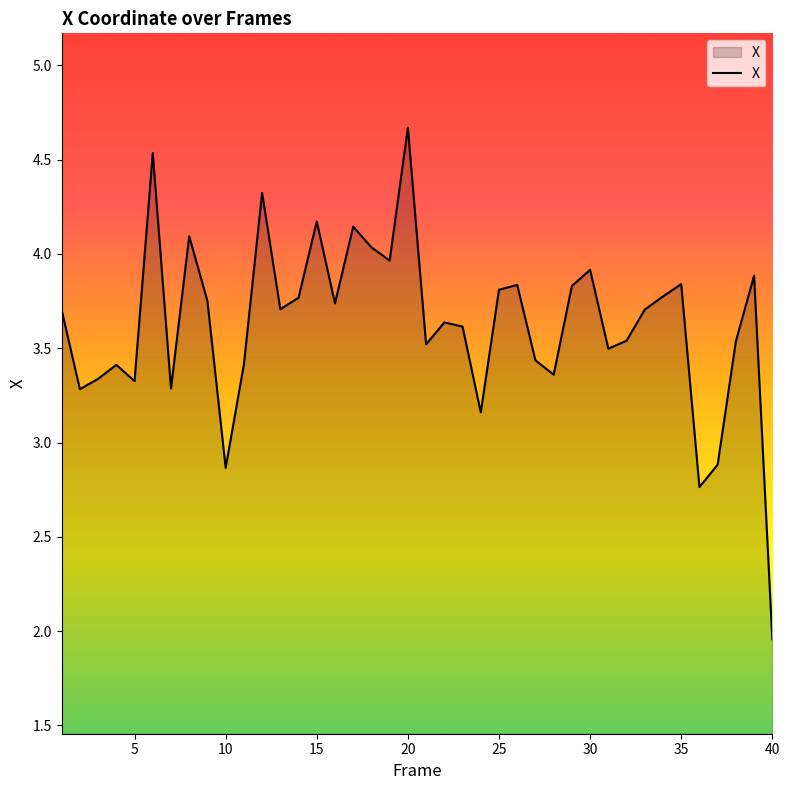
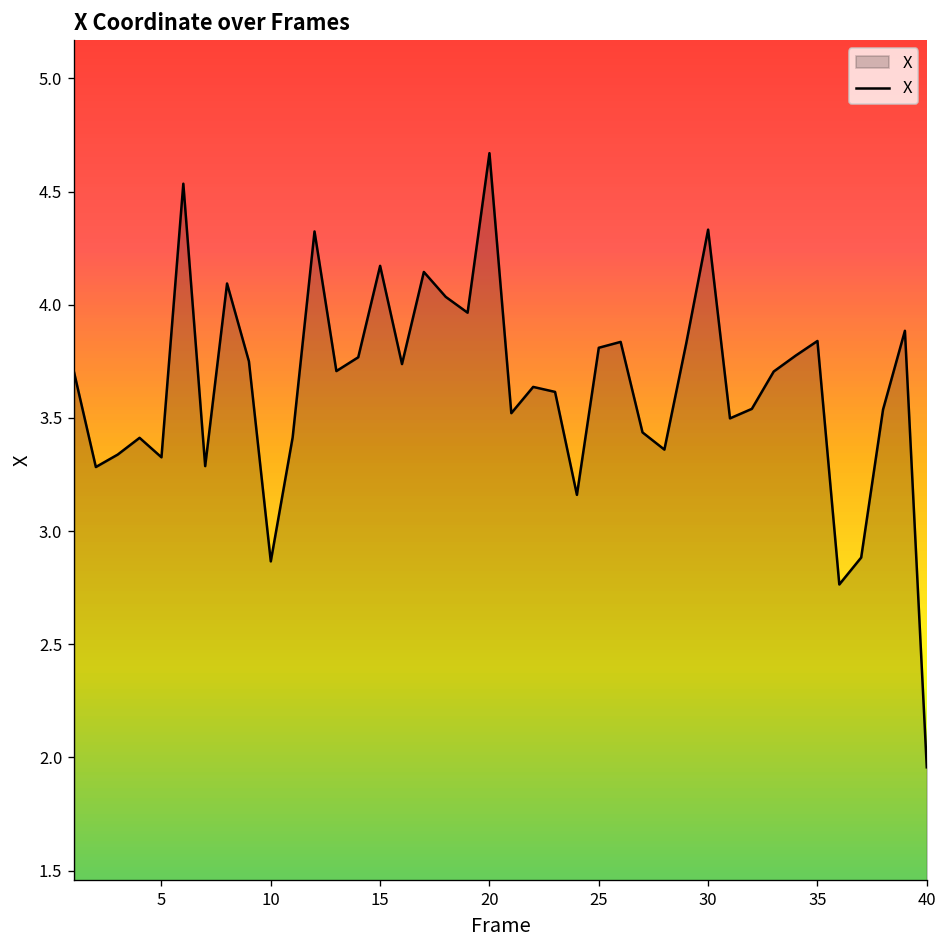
30: 3.92 -> 4.33
